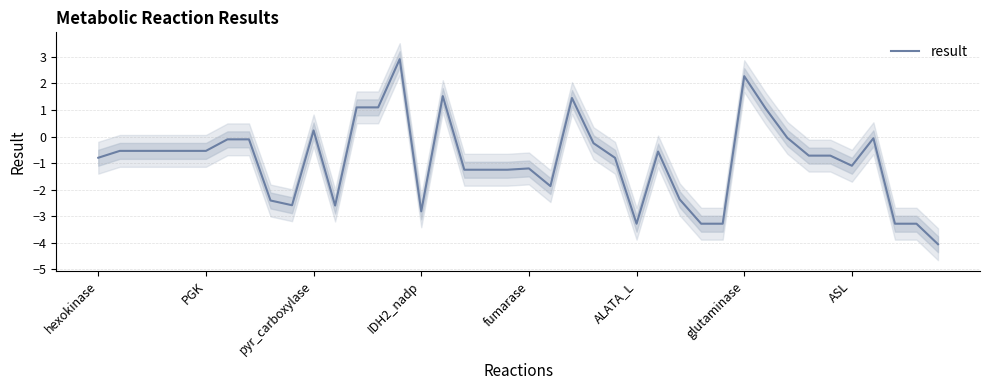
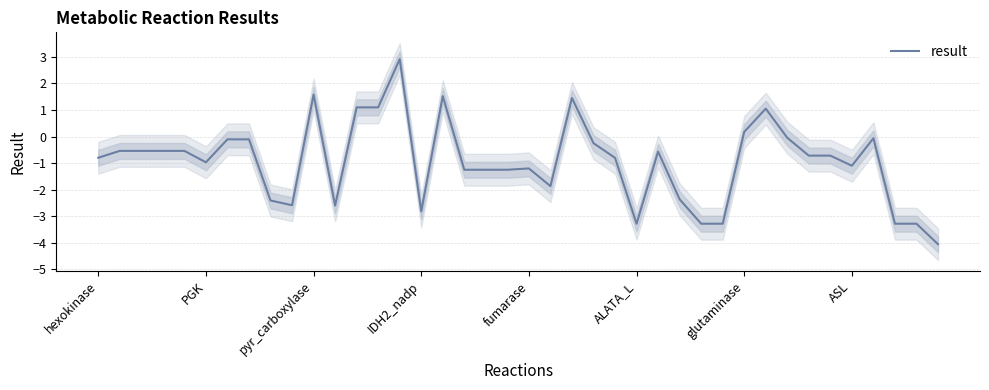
result, PGK: -0.5 -> -1.0
result, pyr_carboxylase: 0.2 -> 1.6
result, glutaminase: 2.3 -> 0.2
